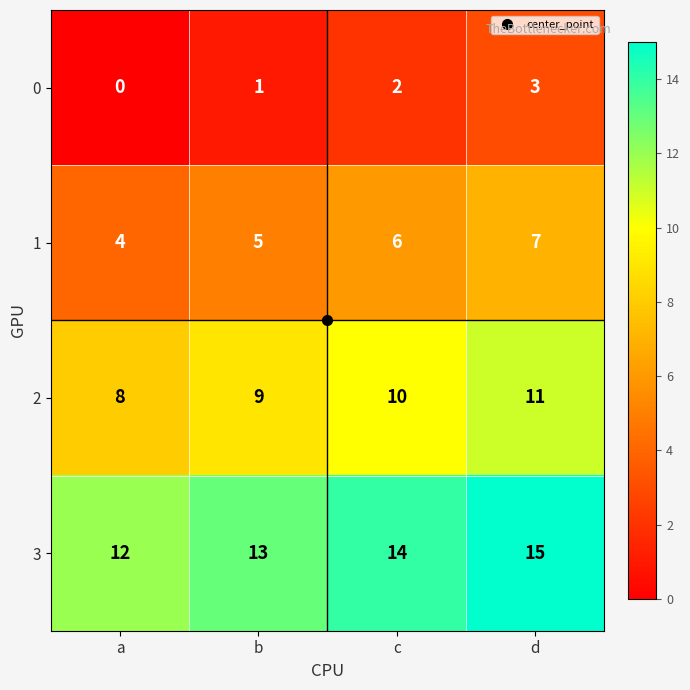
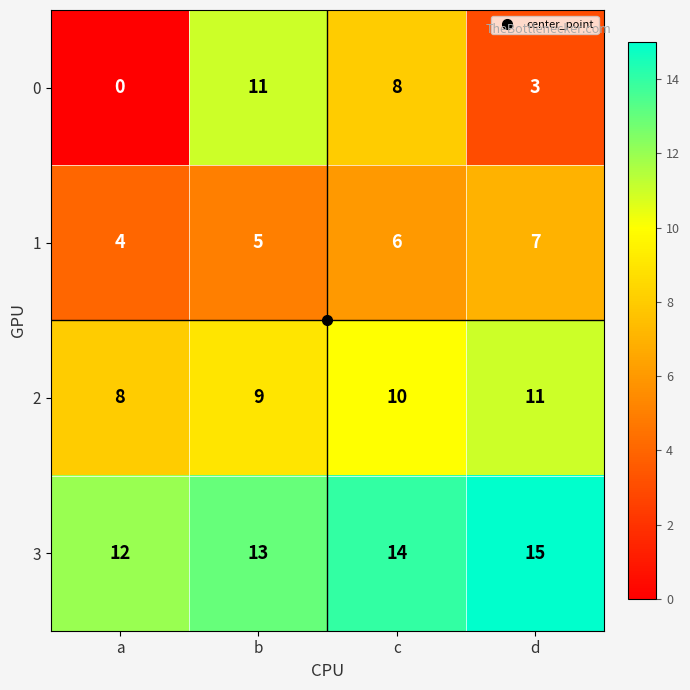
0, b: 1 -> 11
0, c: 2 -> 8
